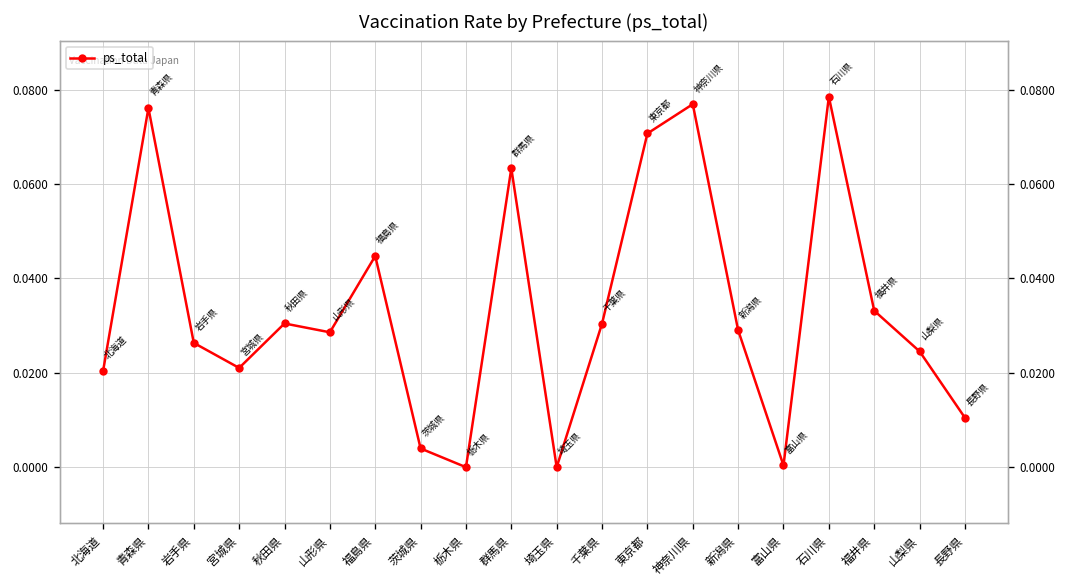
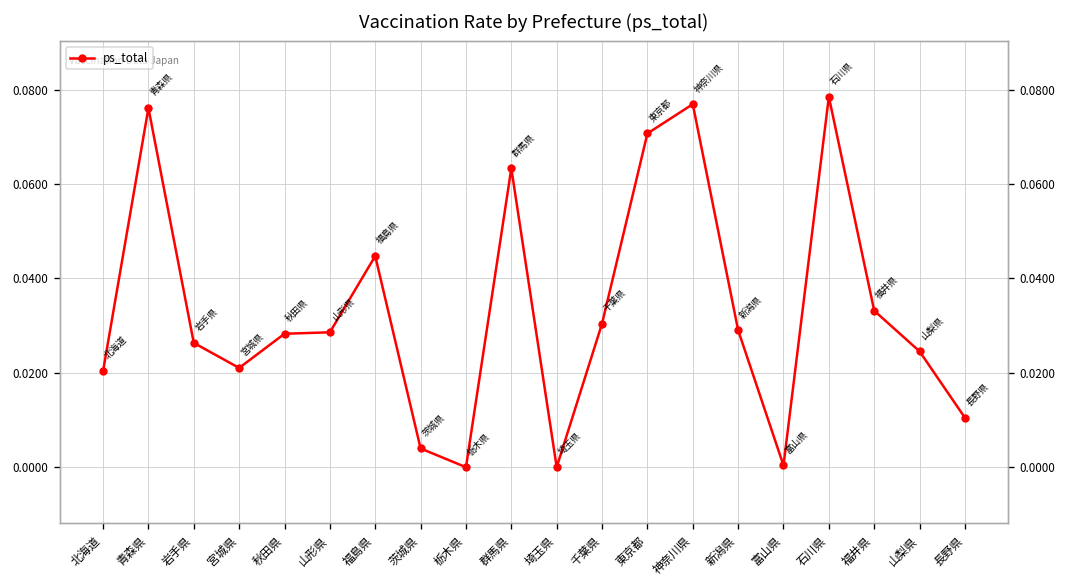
秋田県: 0.030 -> 0.028
